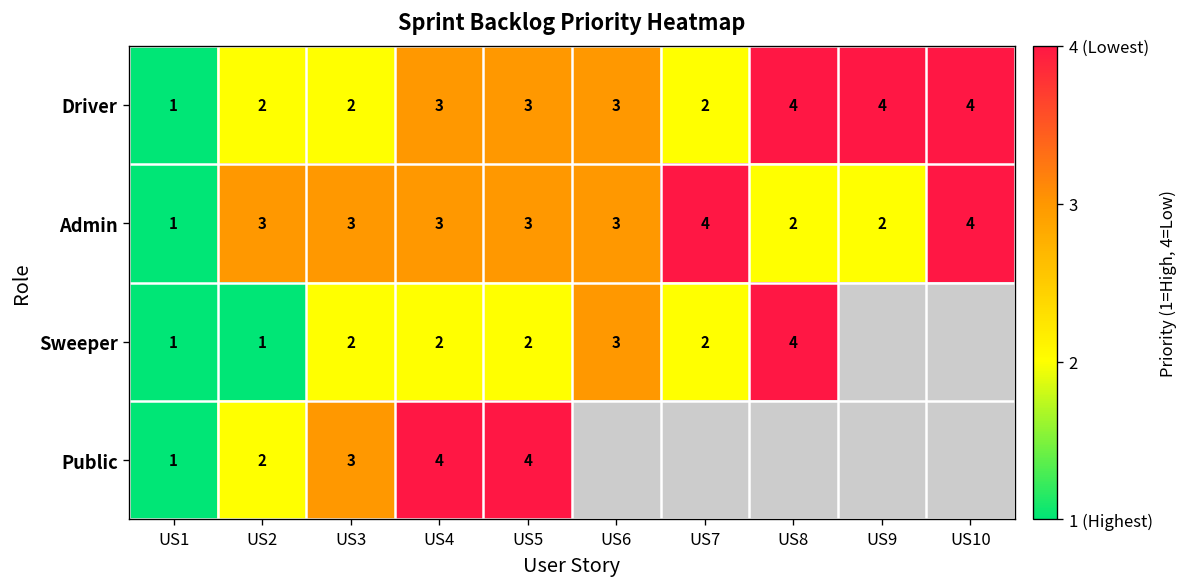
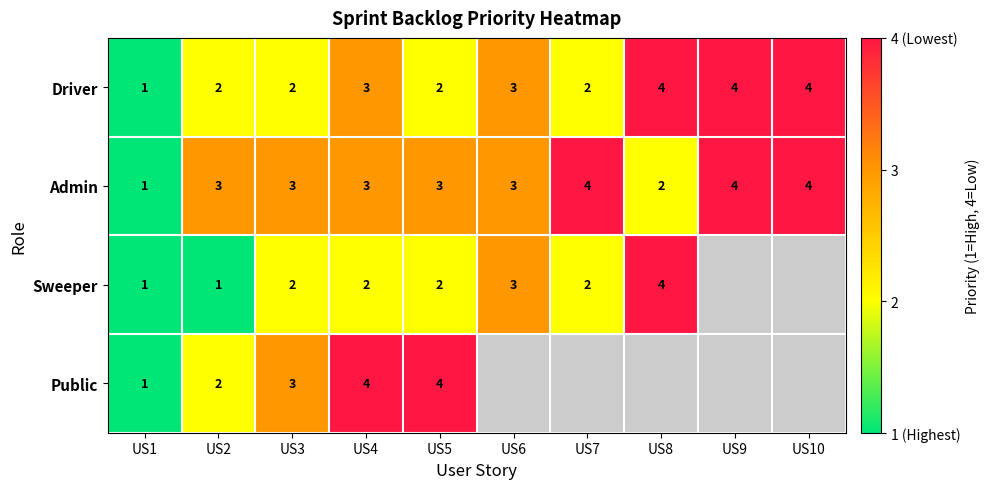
Driver, US5: 3 -> 2
Admin, US9: 2 -> 4
